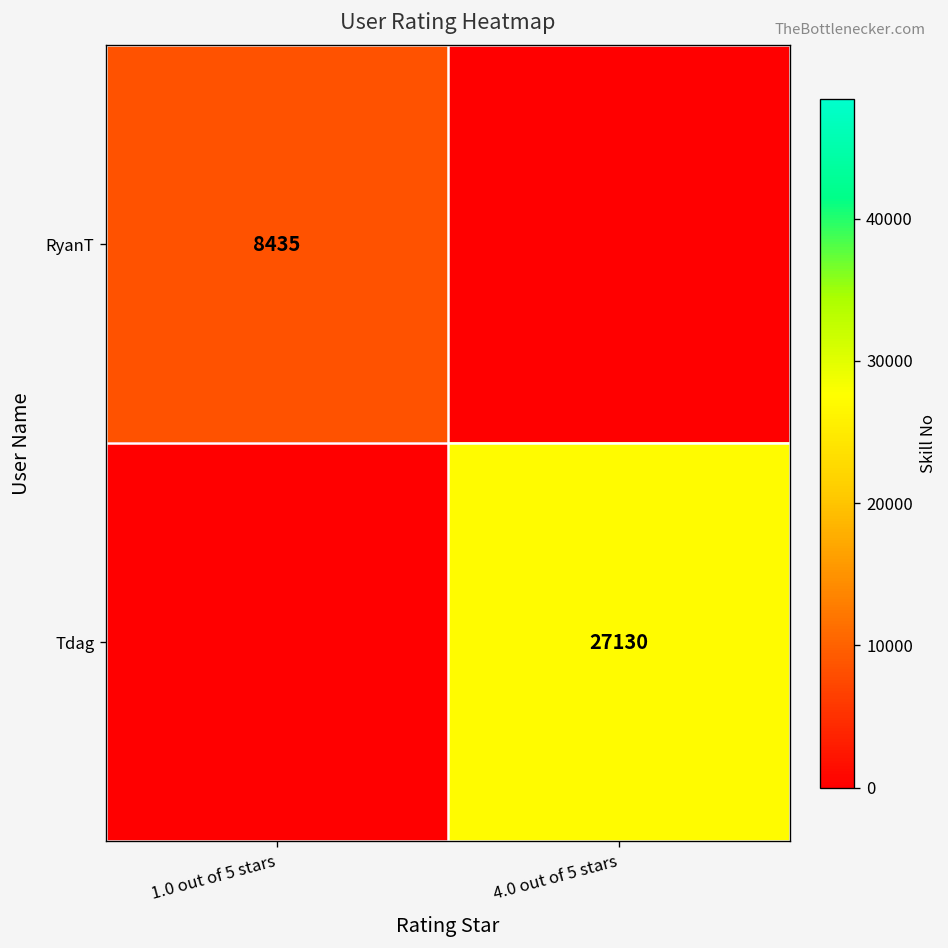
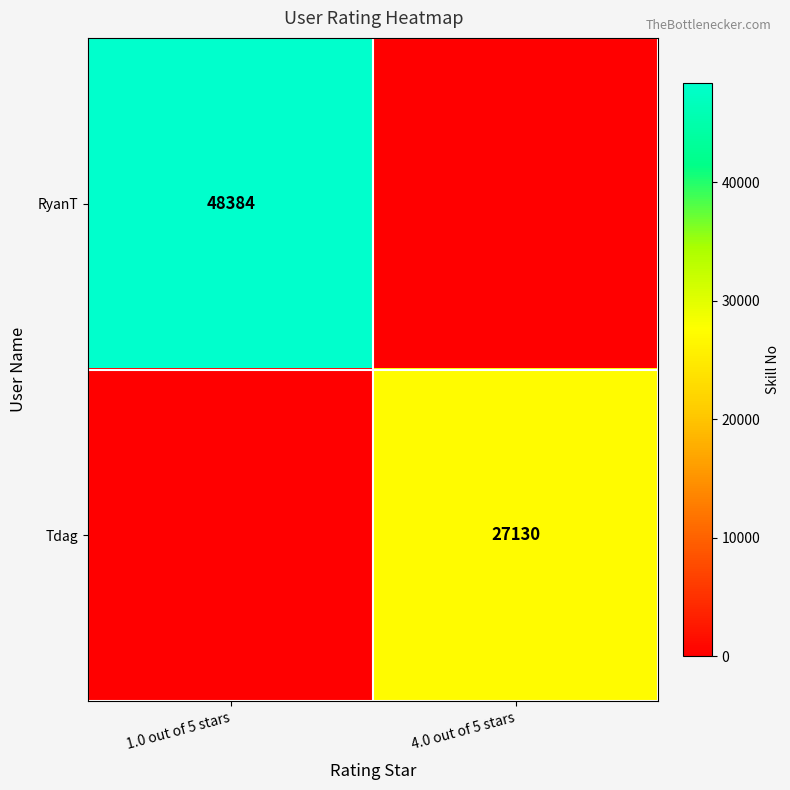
RyanT, 1.0 out of 5 stars: 8435 -> 48384
